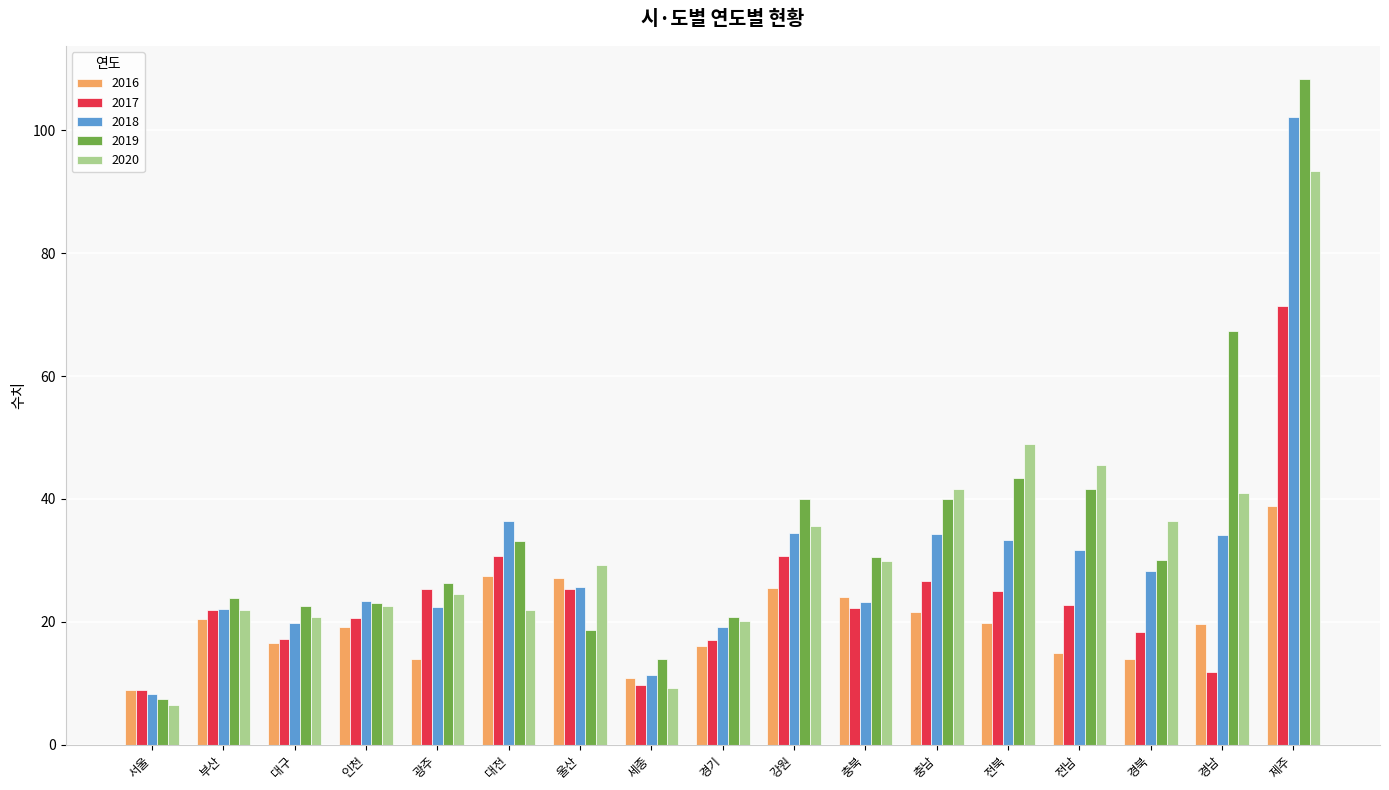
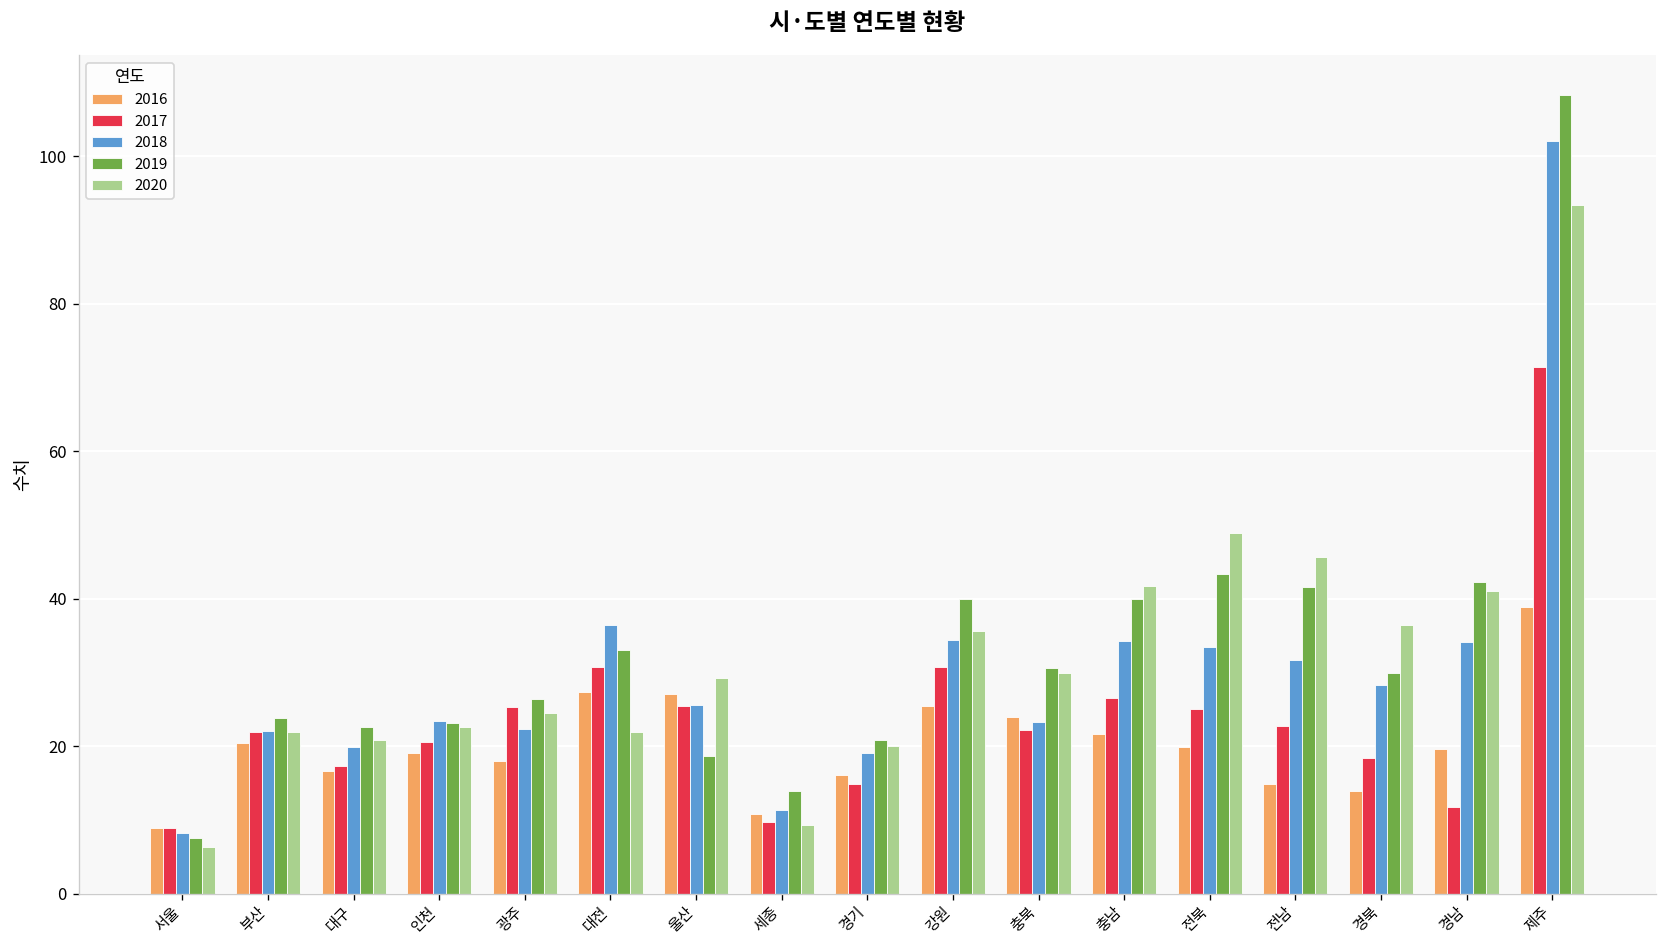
2016, 광주: 14 -> 18
2017, 경기: 17 -> 15
2019, 경남: 67 -> 42
